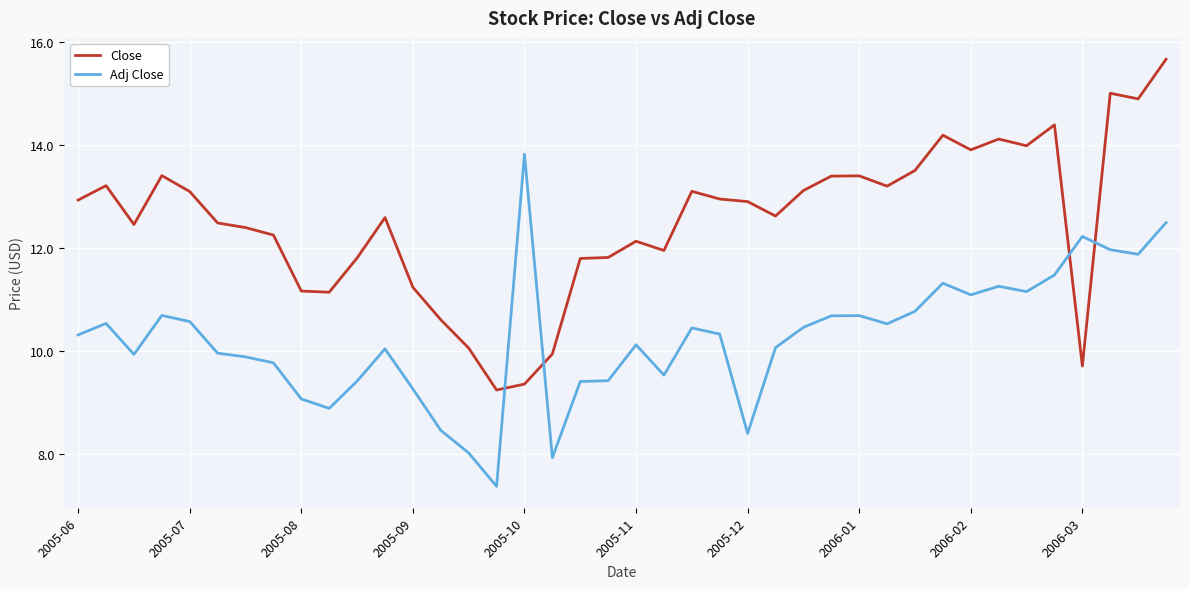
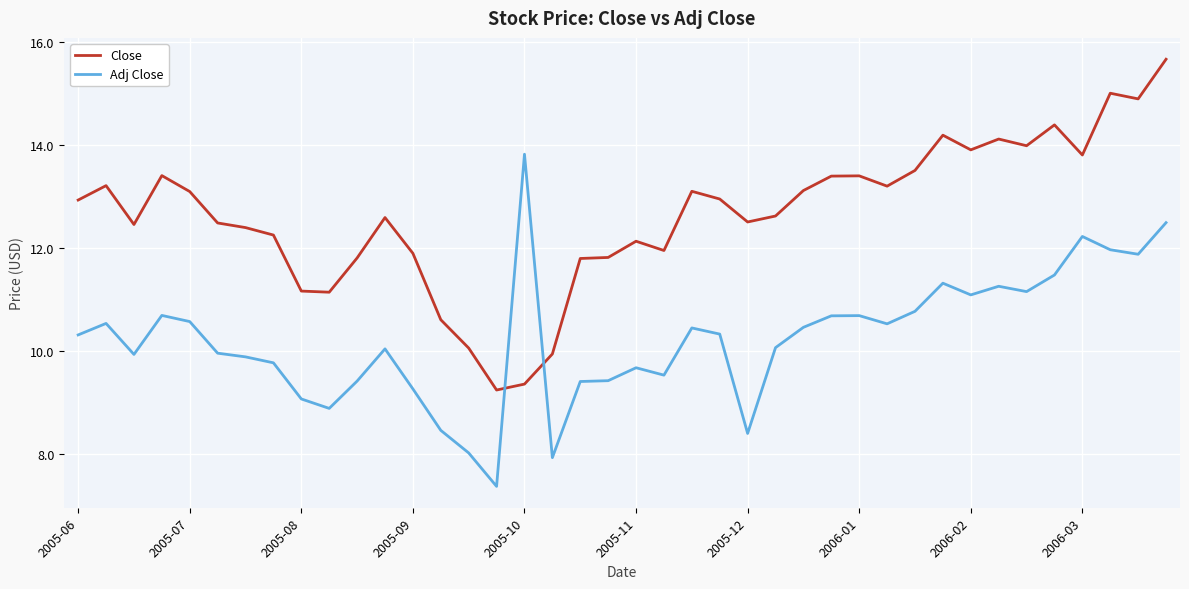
Close, 2005-09: 11.2 -> 11.9
Adj Close, 2005-11: 10.1 -> 9.7
Close, 2005-12: 12.9 -> 12.5
Close, 2006-03: 9.7 -> 13.8
